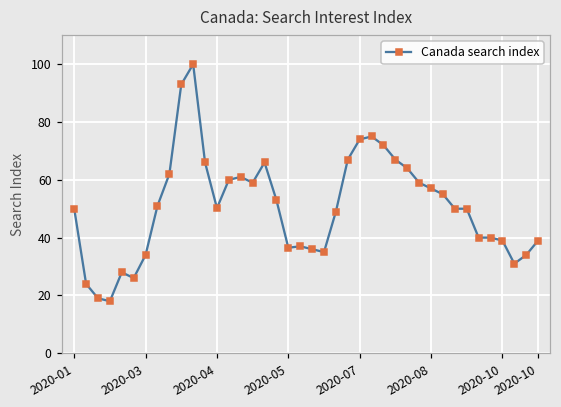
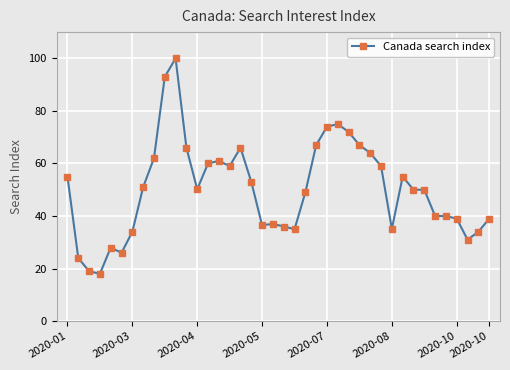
2020-01: 50 -> 55
2020-08: 57 -> 35
